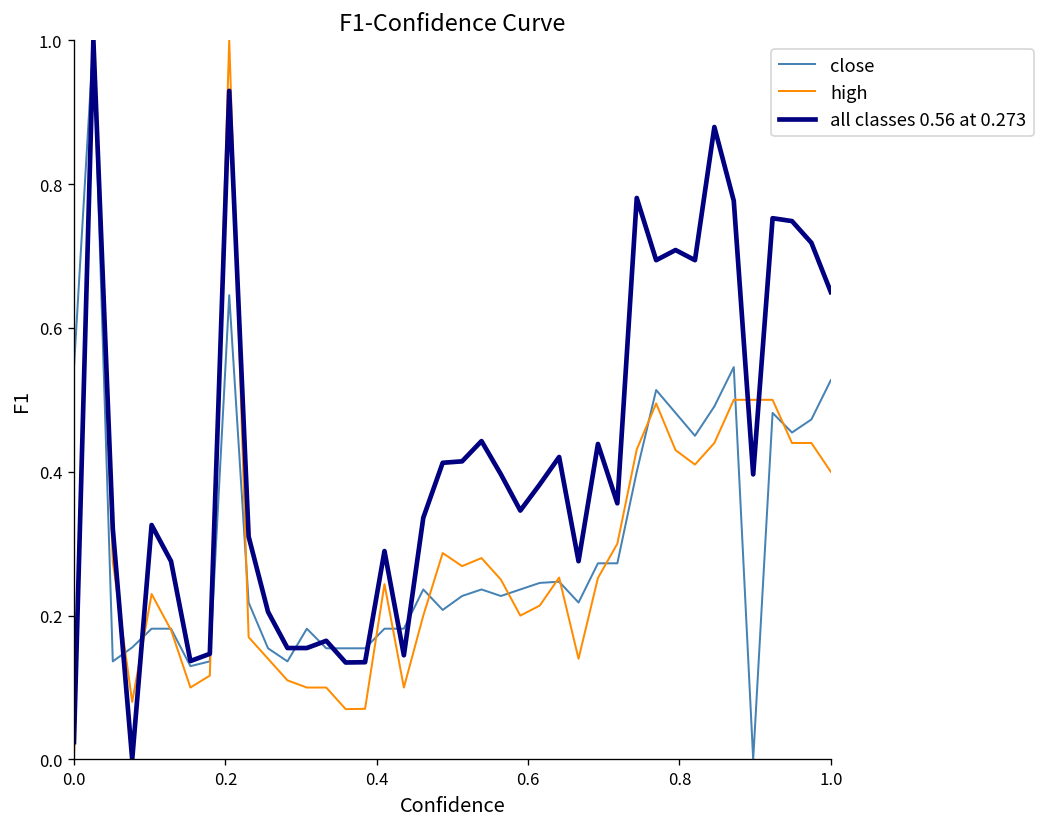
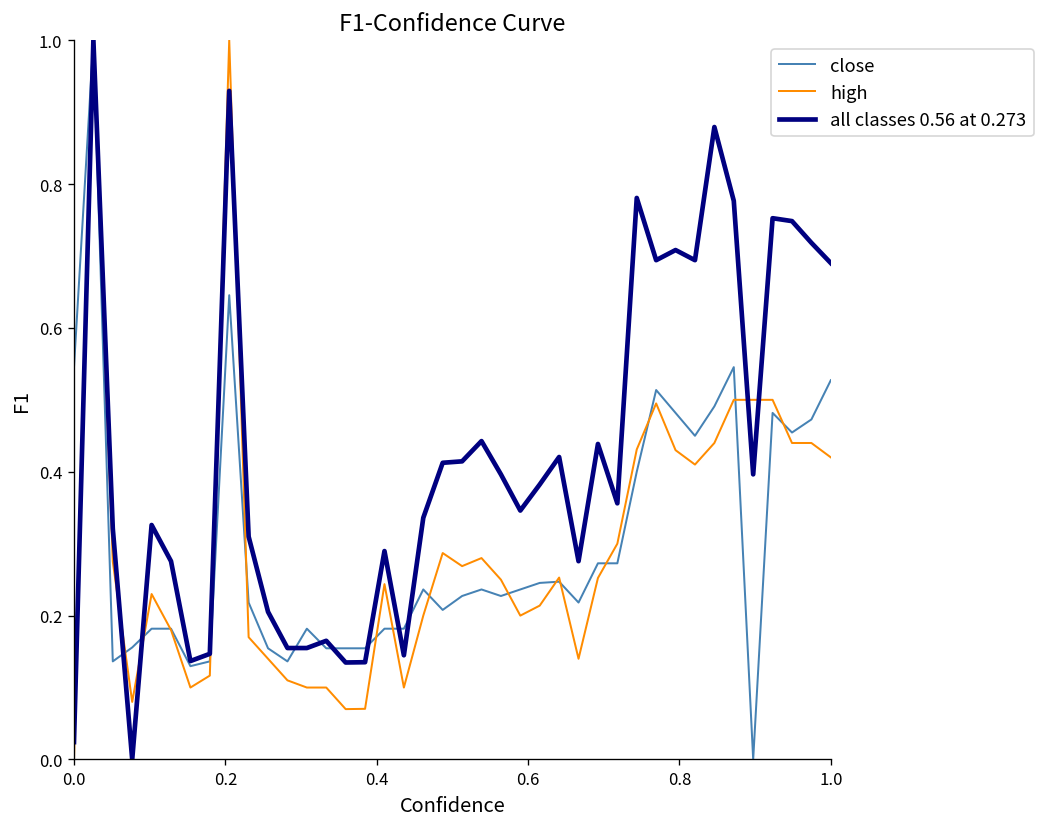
high, 1.0: 0.40 -> 0.42
all classes 0.56 at 0.273, 1.0: 0.65 -> 0.69
